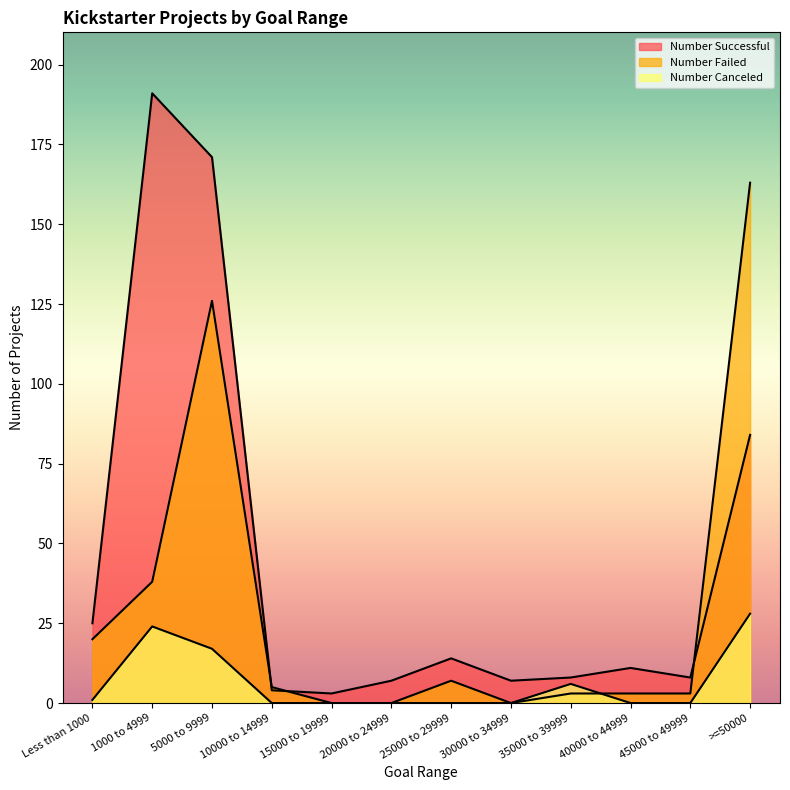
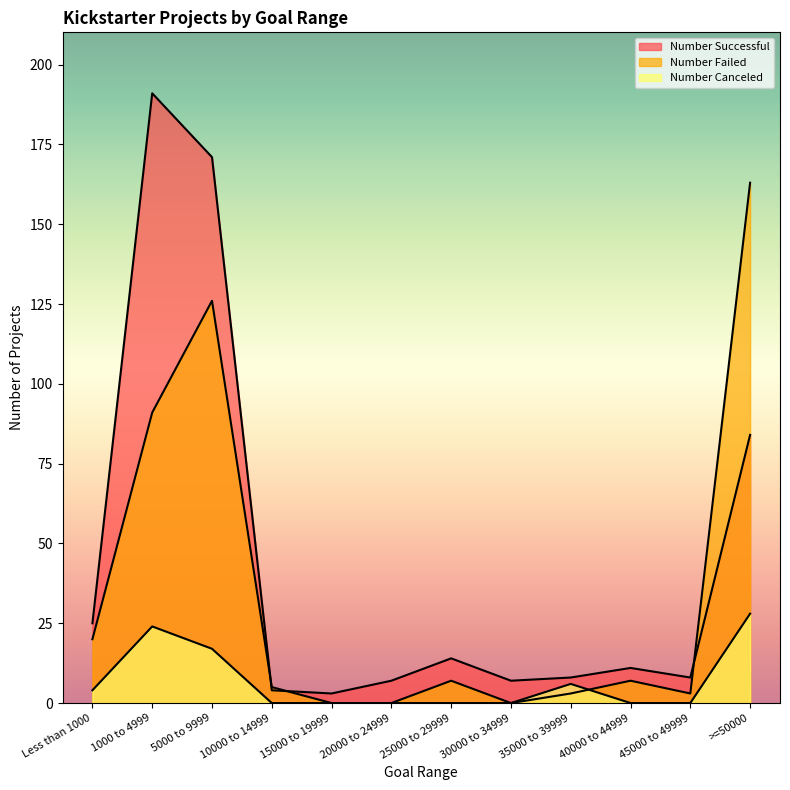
Number Canceled, Less than 1000: 1 -> 4
Number Failed, 1000 to 4999: 38 -> 91
Number Failed, 40000 to 44999: 3 -> 7
